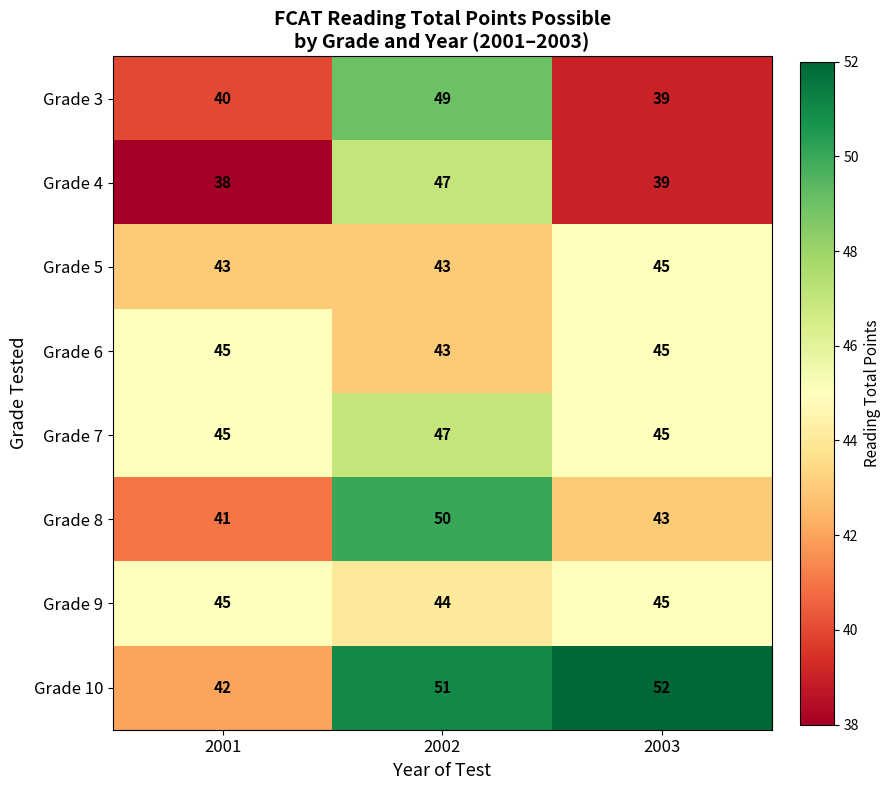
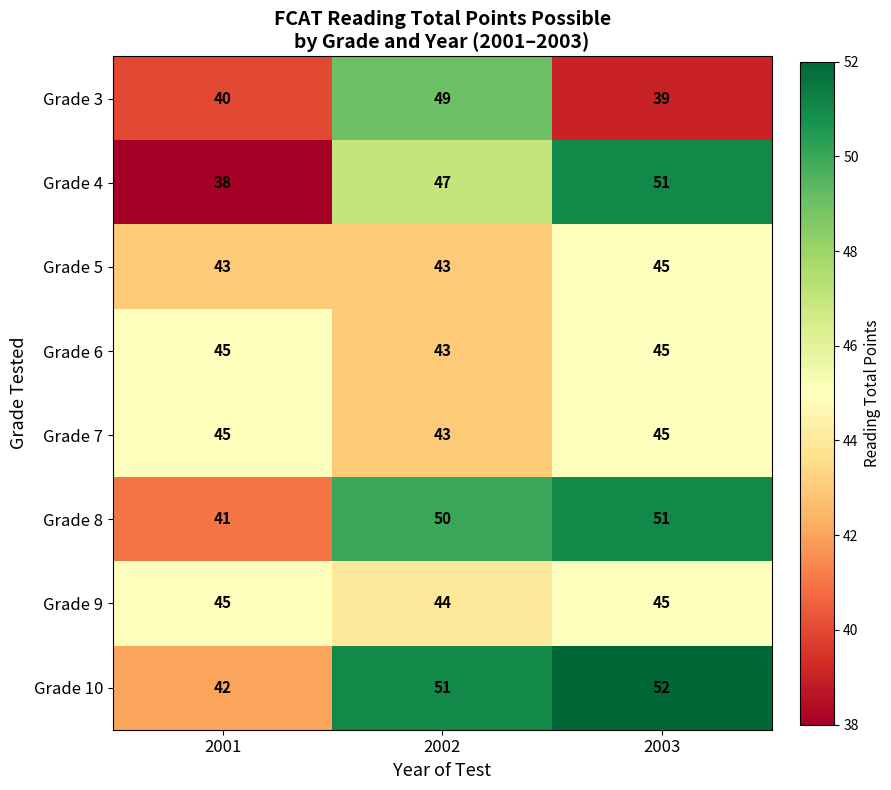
Grade 4, 2003: 39 -> 51
Grade 7, 2002: 47 -> 43
Grade 8, 2003: 43 -> 51
